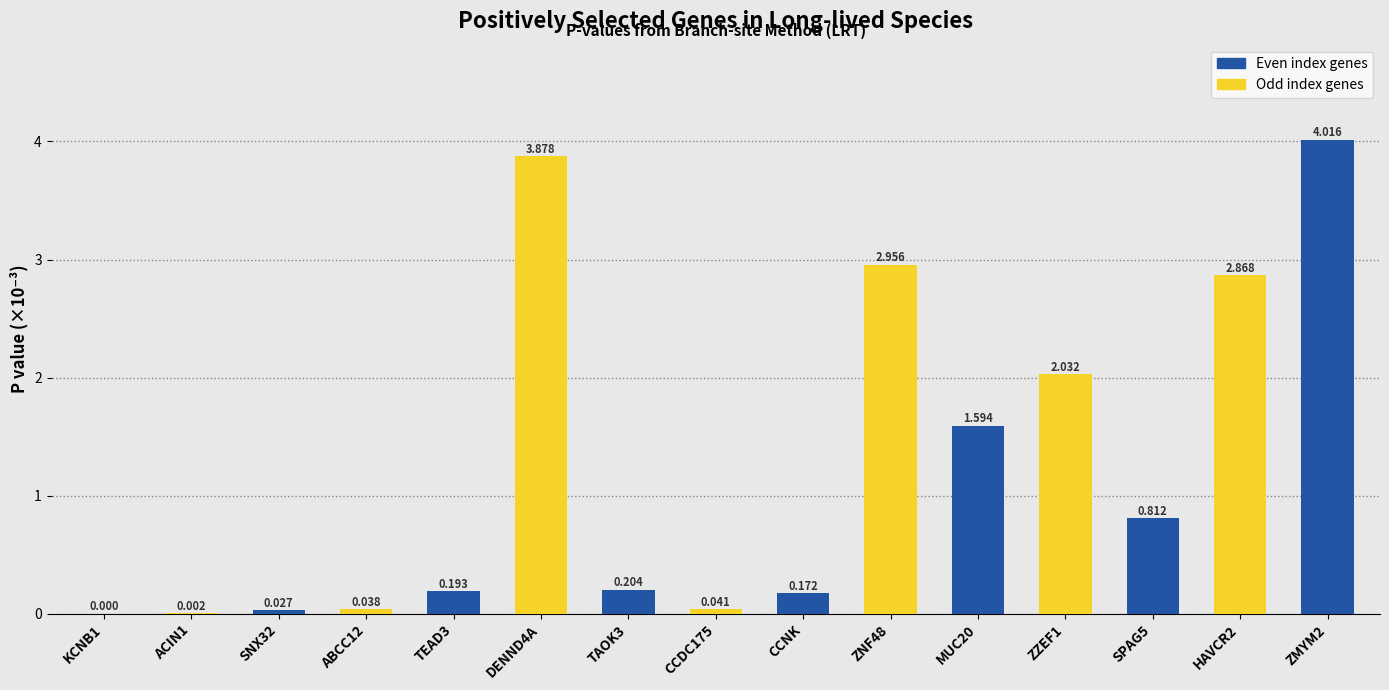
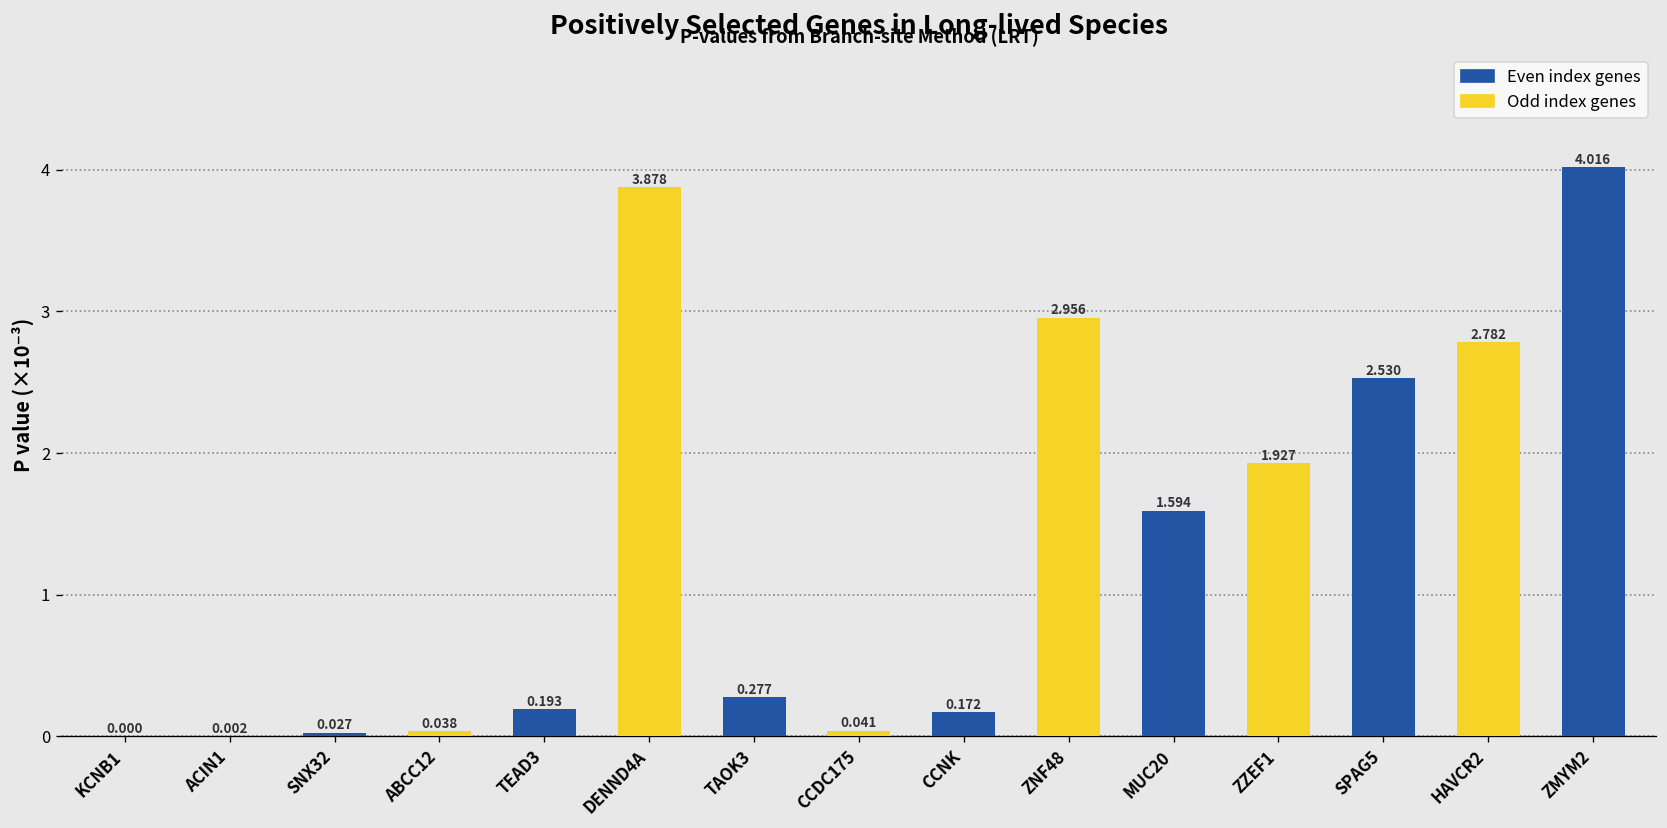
TAOK3: 0.204 -> 0.277
ZZEF1: 2.032 -> 1.927
SPAG5: 0.812 -> 2.530
HAVCR2: 2.868 -> 2.782
